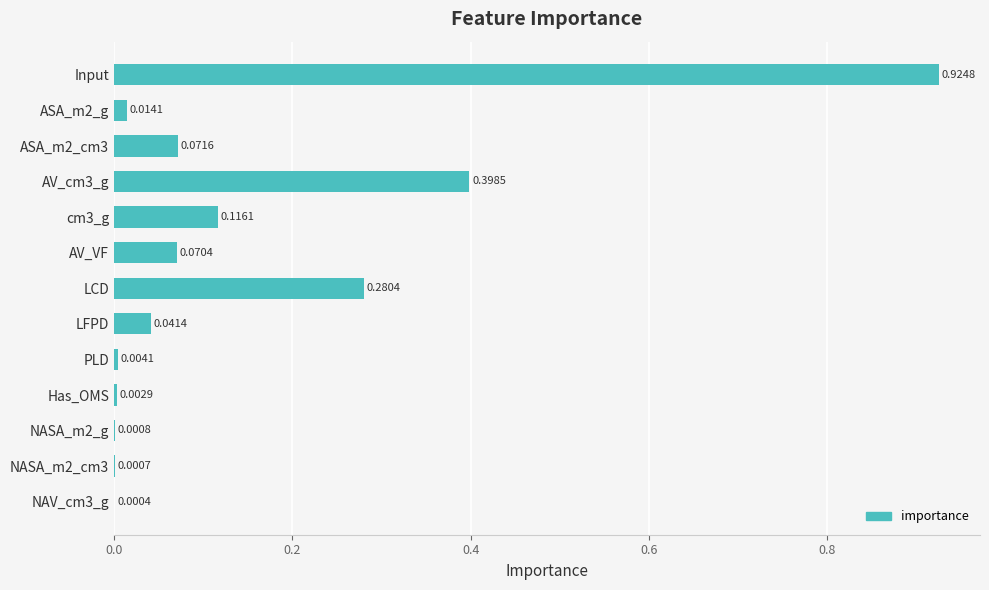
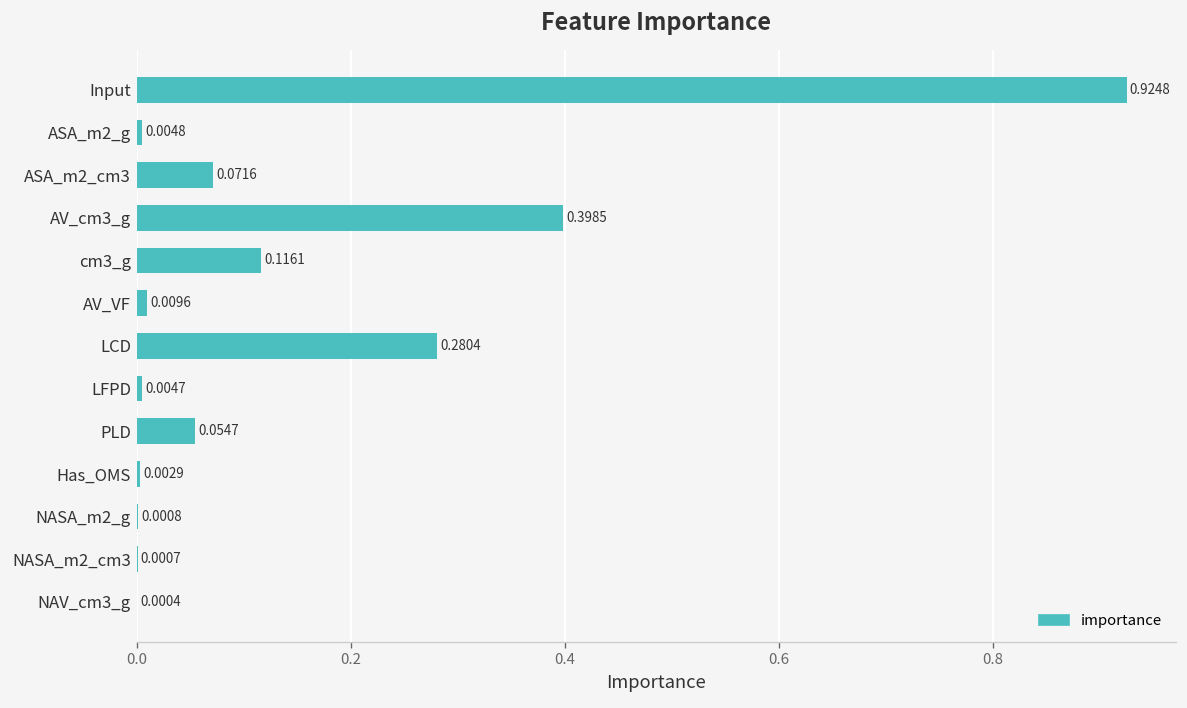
ASA_m2_g: 0.0141 -> 0.0048
AV_VF: 0.0704 -> 0.0096
LFPD: 0.0414 -> 0.0047
PLD: 0.0041 -> 0.0547
